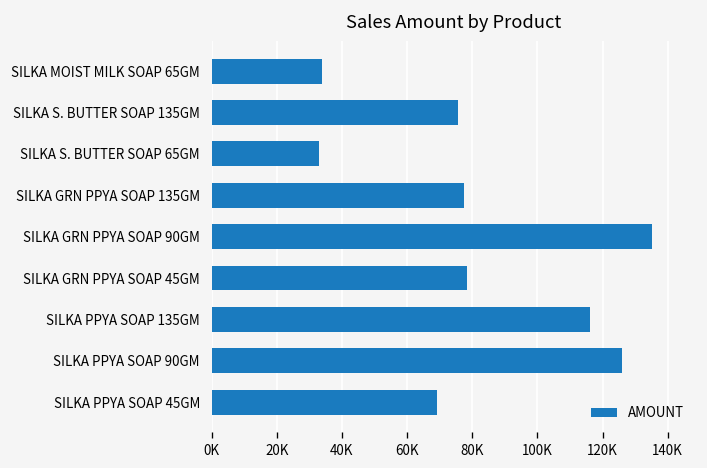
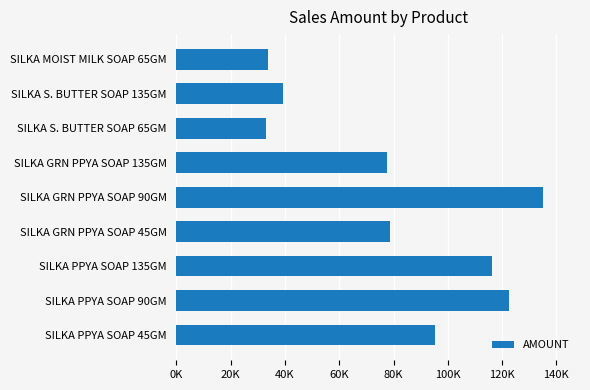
SILKA S. BUTTER SOAP 135GM: 76000 -> 39000
SILKA PPYA SOAP 90GM: 126000 -> 122000
SILKA PPYA SOAP 45GM: 69000 -> 95000
